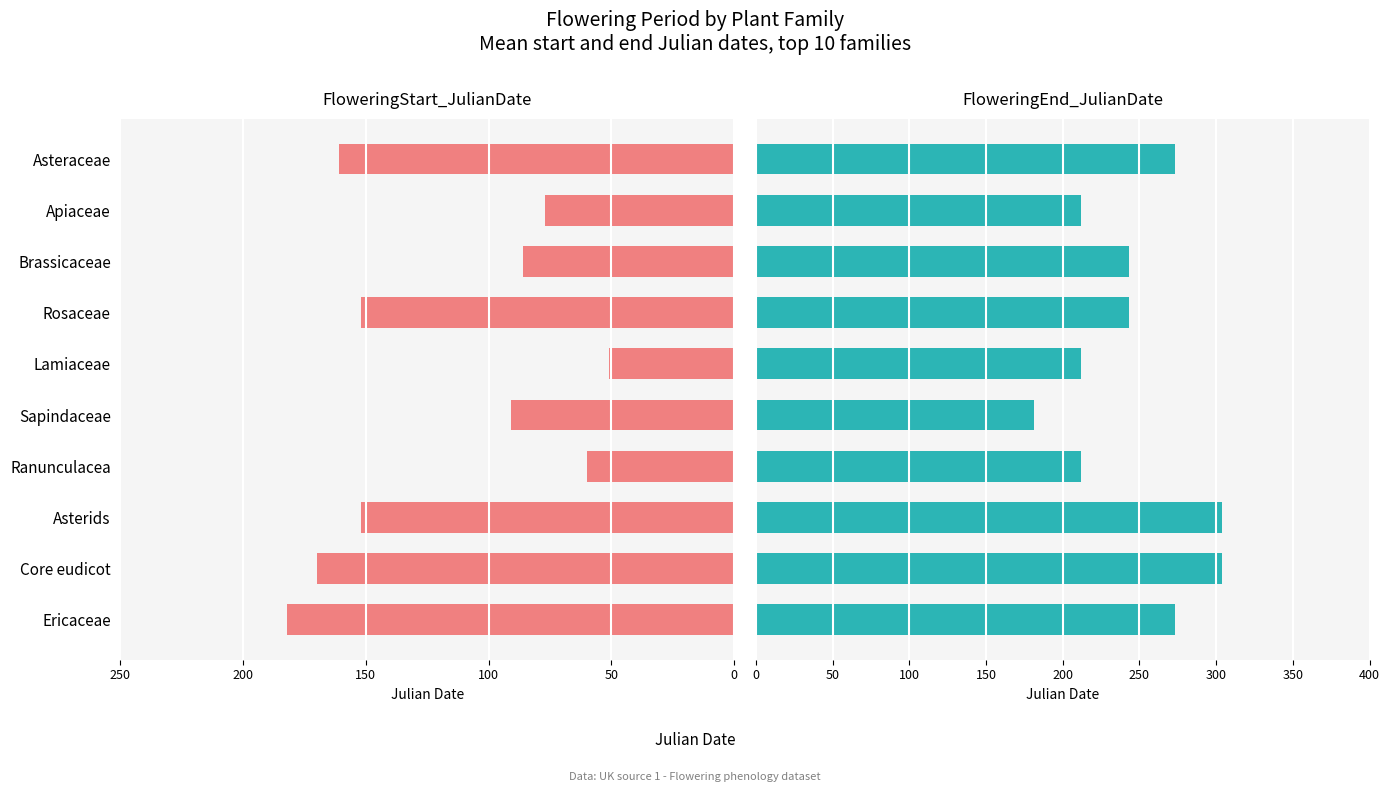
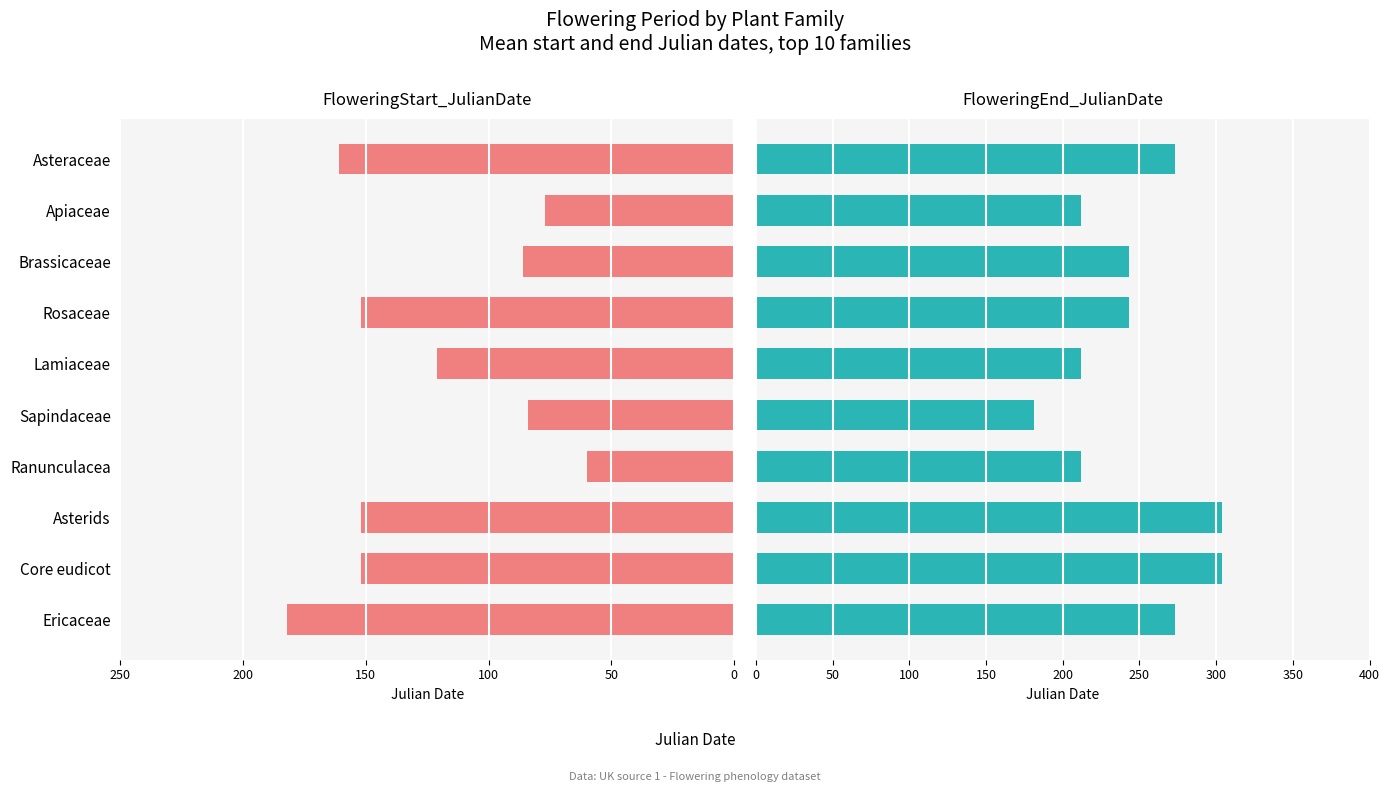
FloweringStart_JulianDate, Lamiaceae: 51 -> 121
FloweringStart_JulianDate, Sapindaceae: 91 -> 84
FloweringStart_JulianDate, Core eudicot: 170 -> 152
